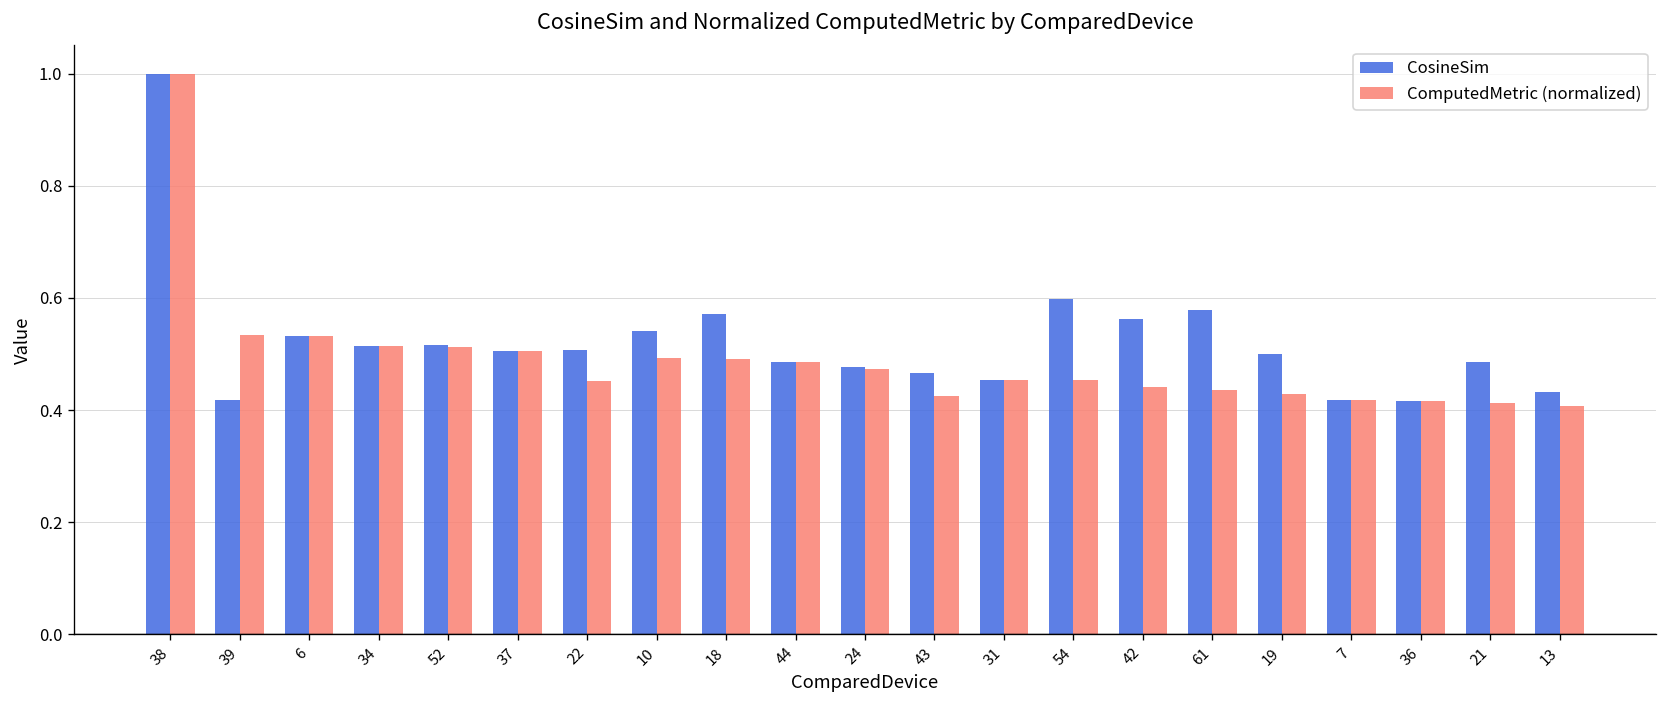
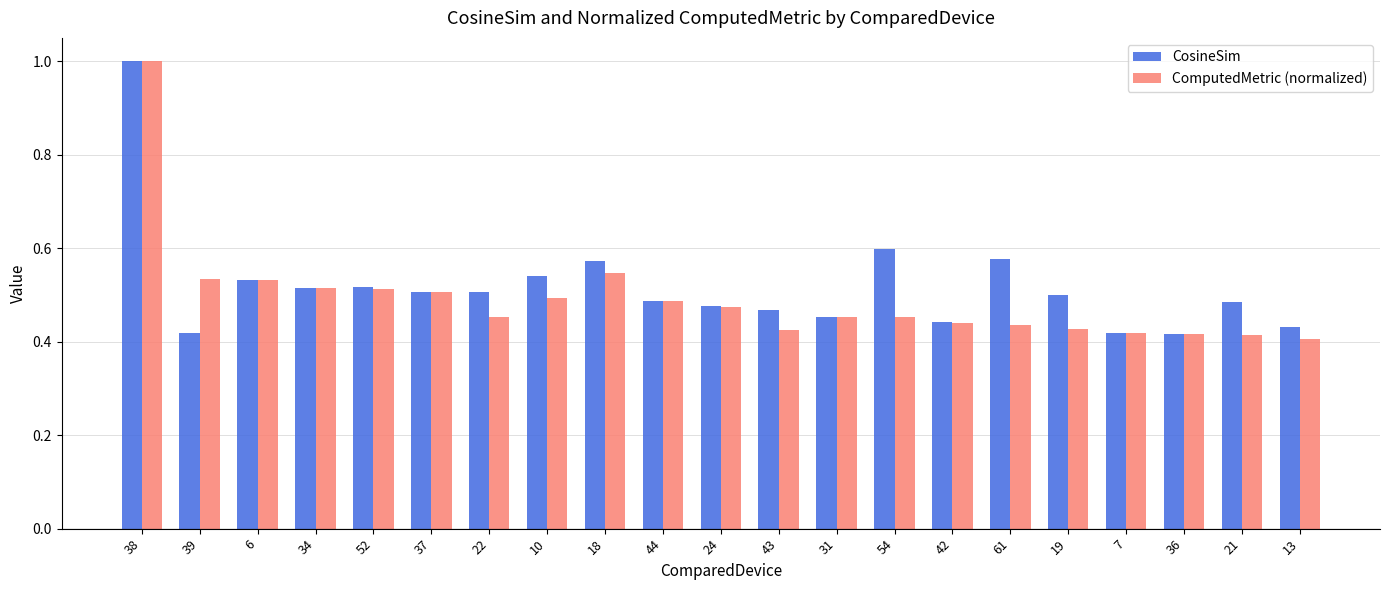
ComputedMetric (normalized), 18: 0.49 -> 0.55
CosineSim, 42: 0.56 -> 0.44
